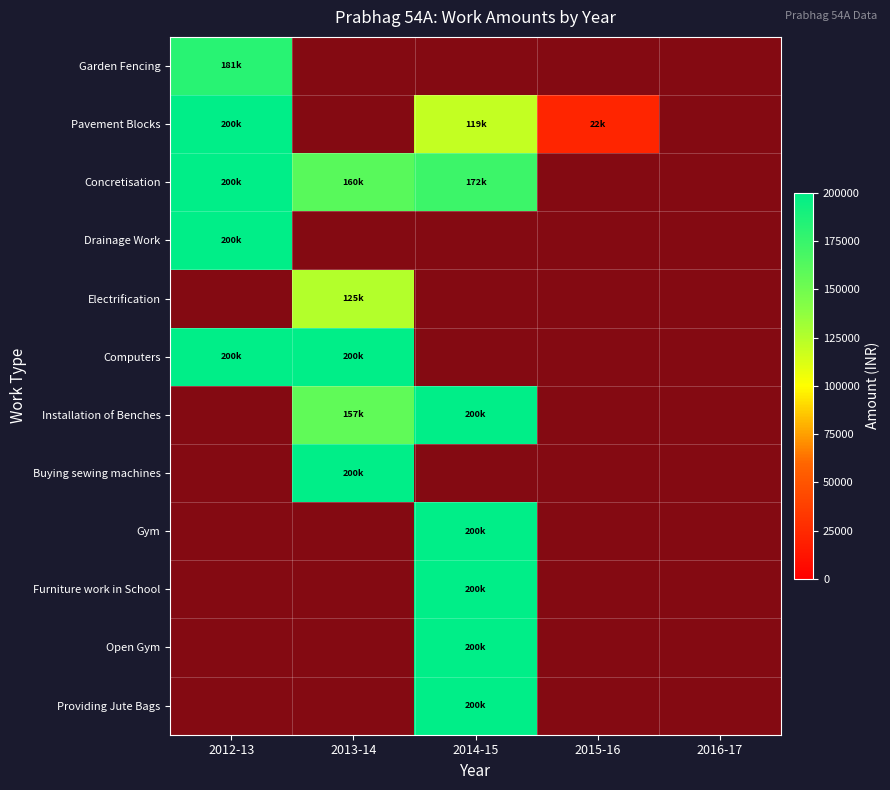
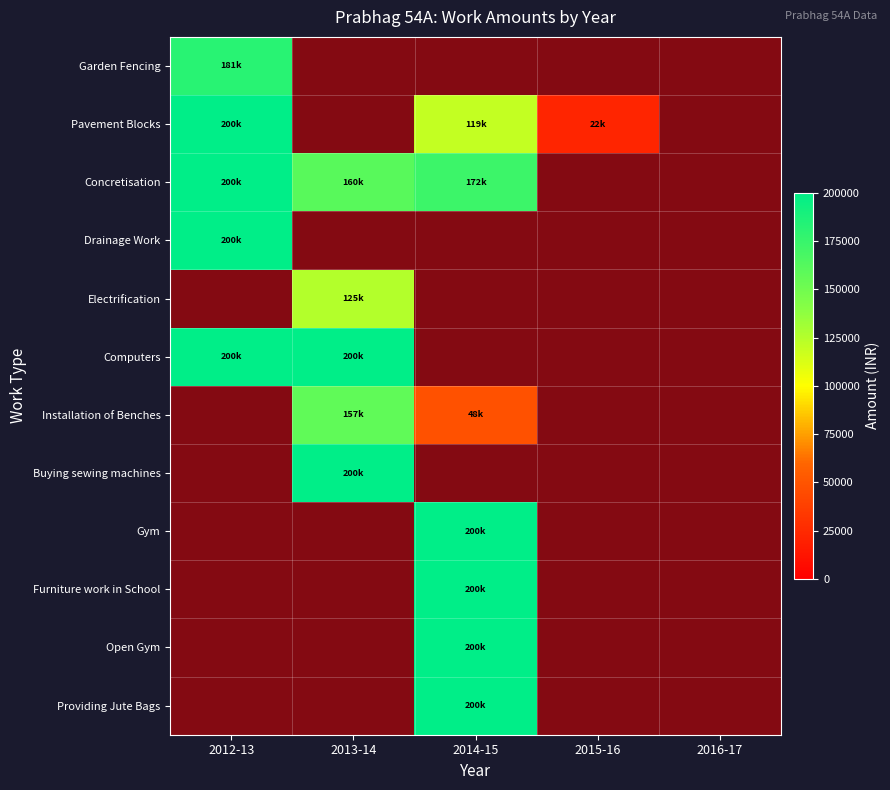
Installation of Benches, 2014-15: 200k -> 48k
